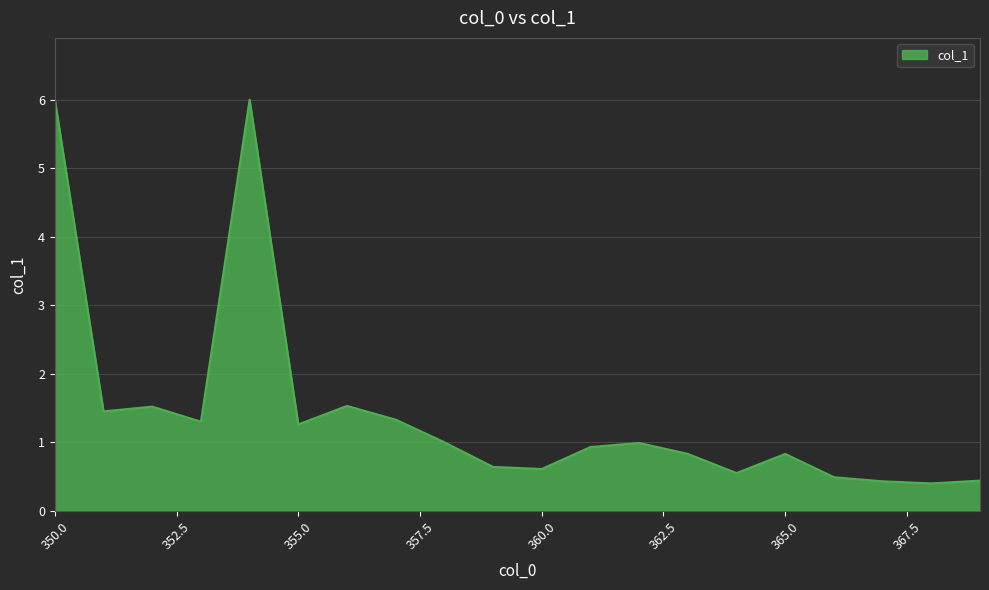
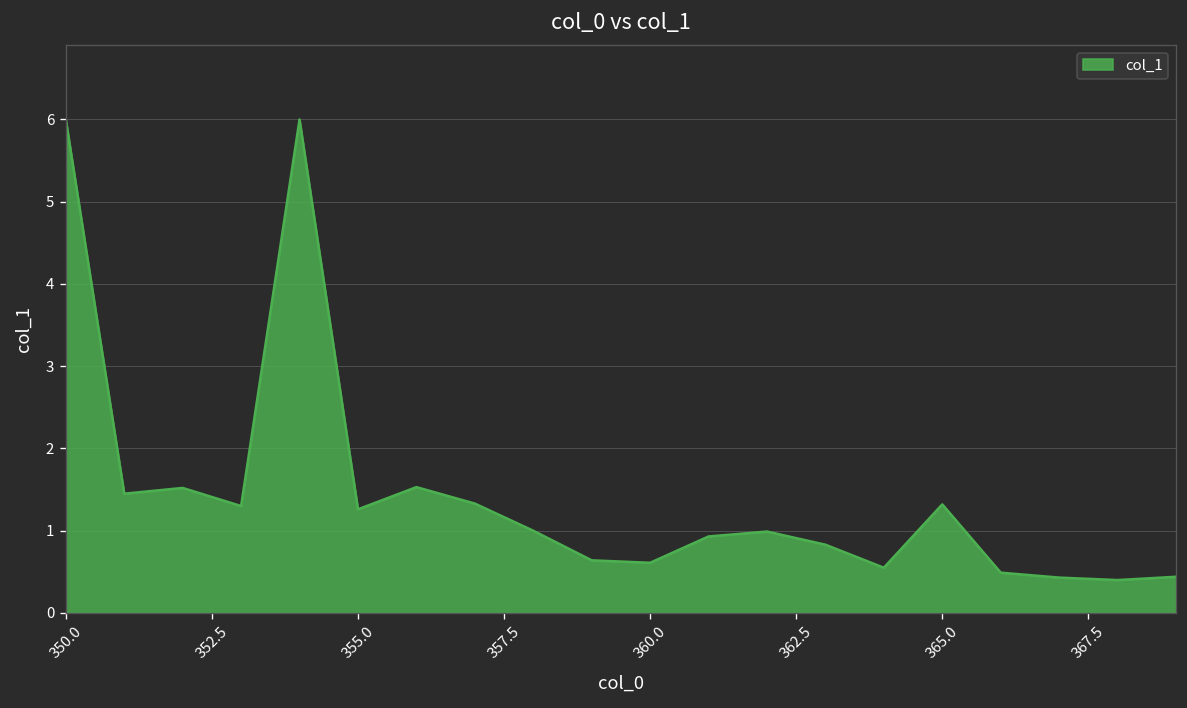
365.0: 0.8 -> 1.3
